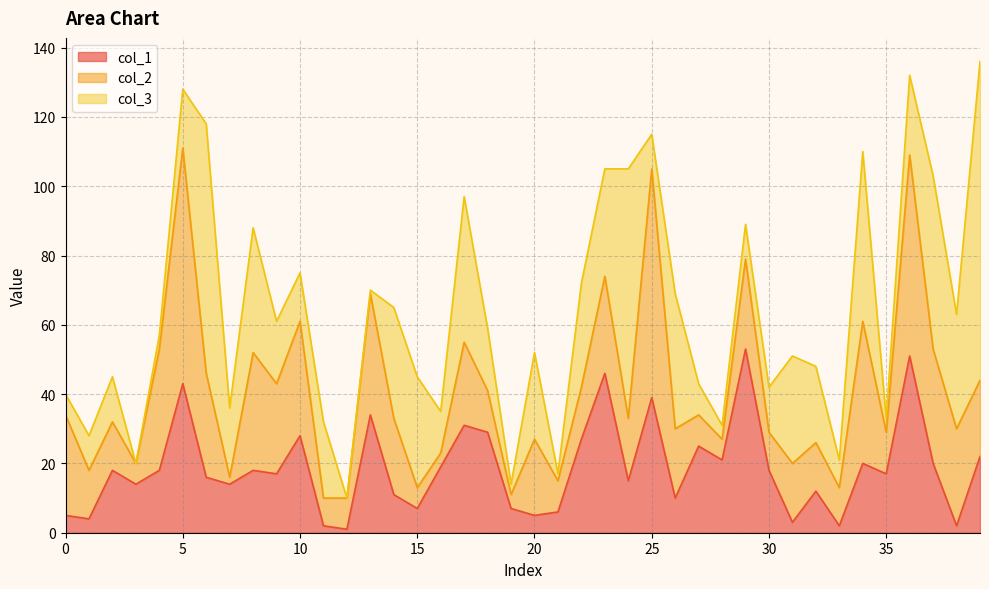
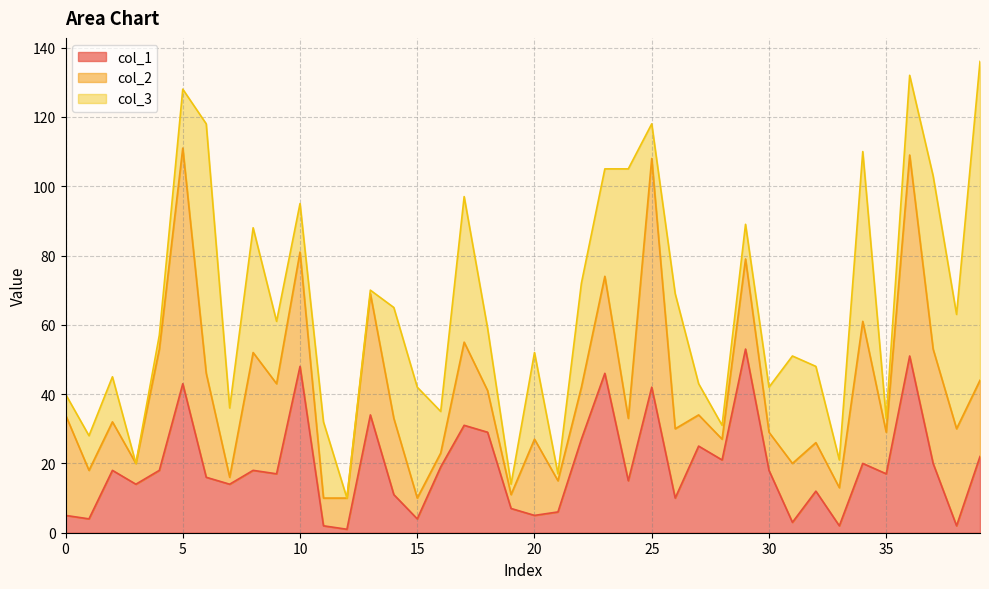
col_1, 10: 28 -> 48
col_1, 15: 7 -> 4
col_1, 25: 39 -> 42
